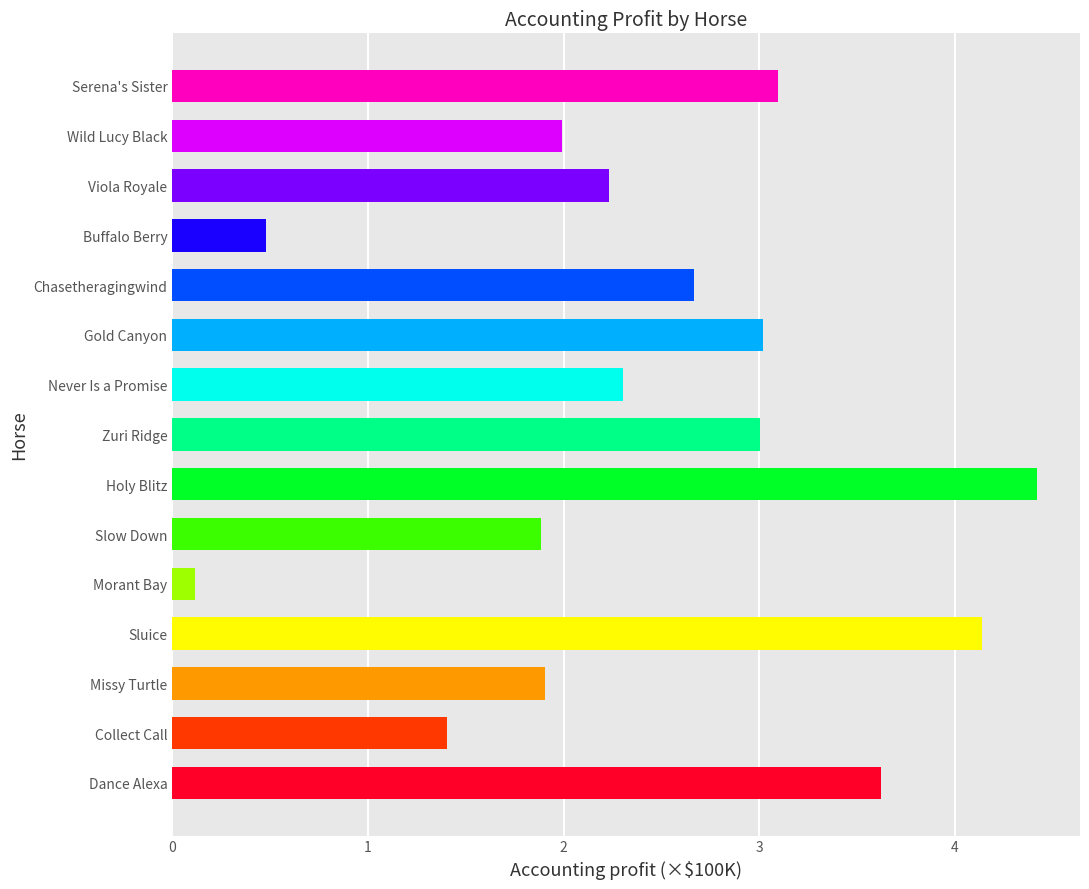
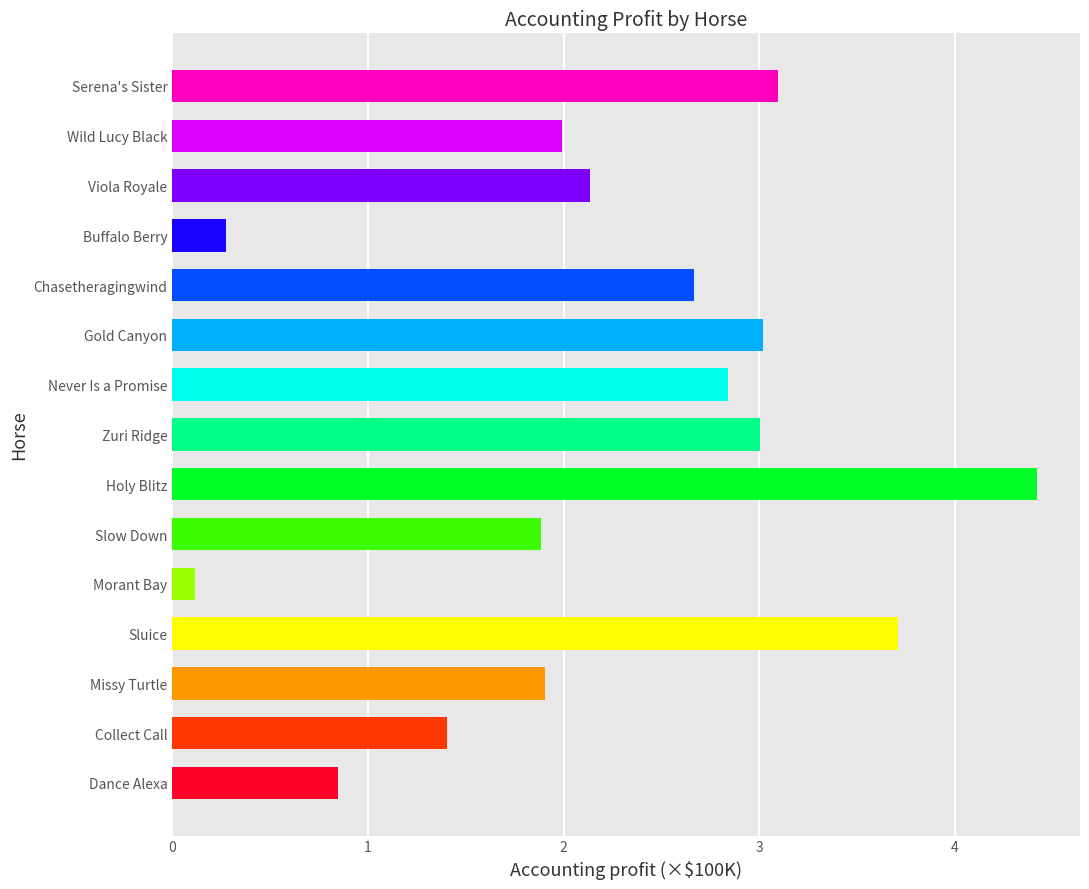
Viola Royale: 2.23 -> 2.13
Buffalo Berry: 0.48 -> 0.28
Never Is a Promise: 2.30 -> 2.84
Sluice: 4.14 -> 3.71
Dance Alexa: 3.62 -> 0.85
